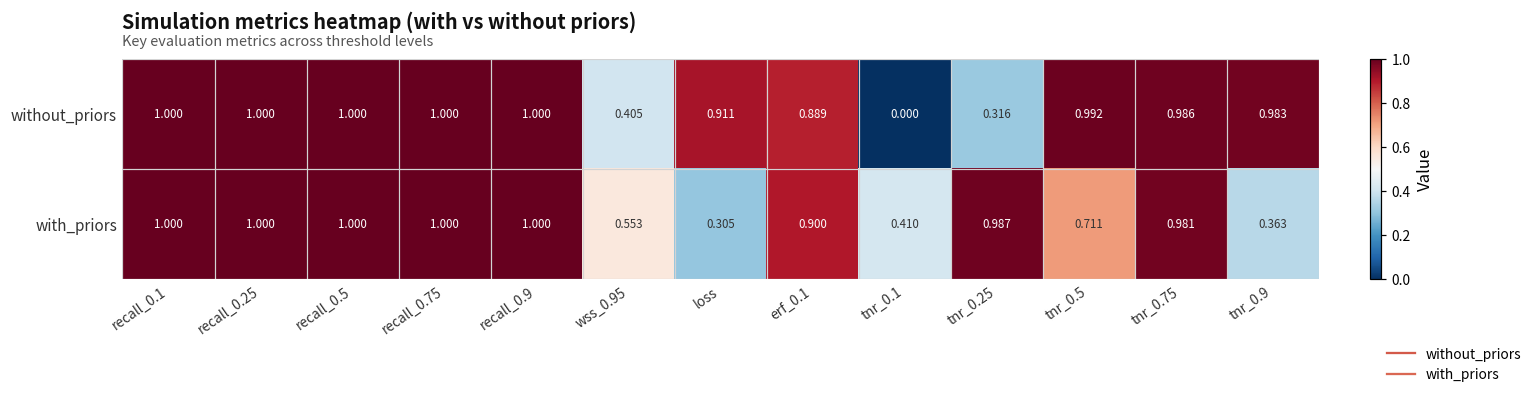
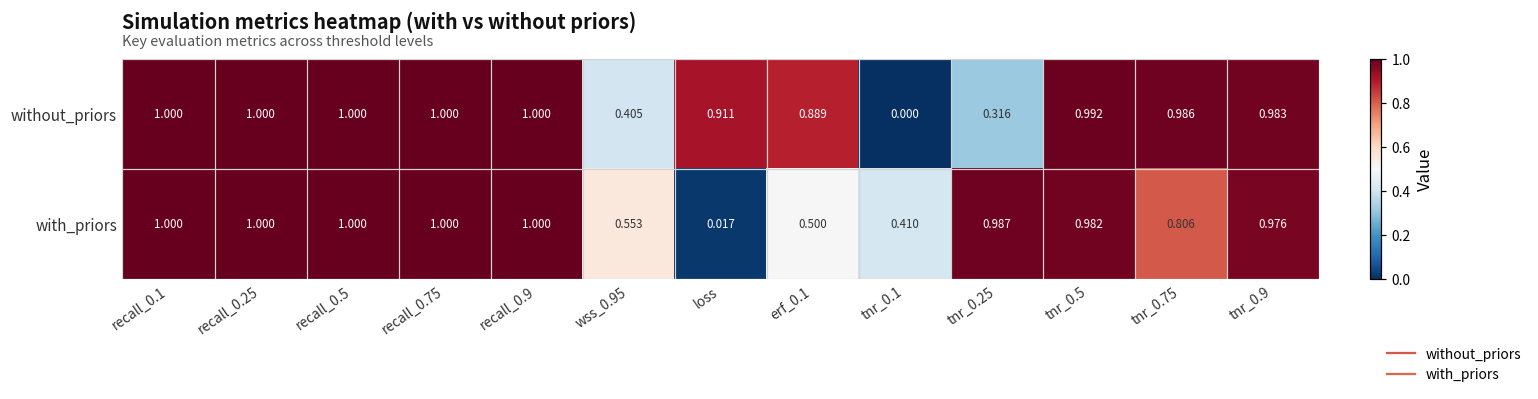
with_priors, loss: 0.305 -> 0.017
with_priors, erf_0.1: 0.900 -> 0.500
with_priors, tnr_0.5: 0.711 -> 0.982
with_priors, tnr_0.75: 0.981 -> 0.806
with_priors, tnr_0.9: 0.363 -> 0.976
